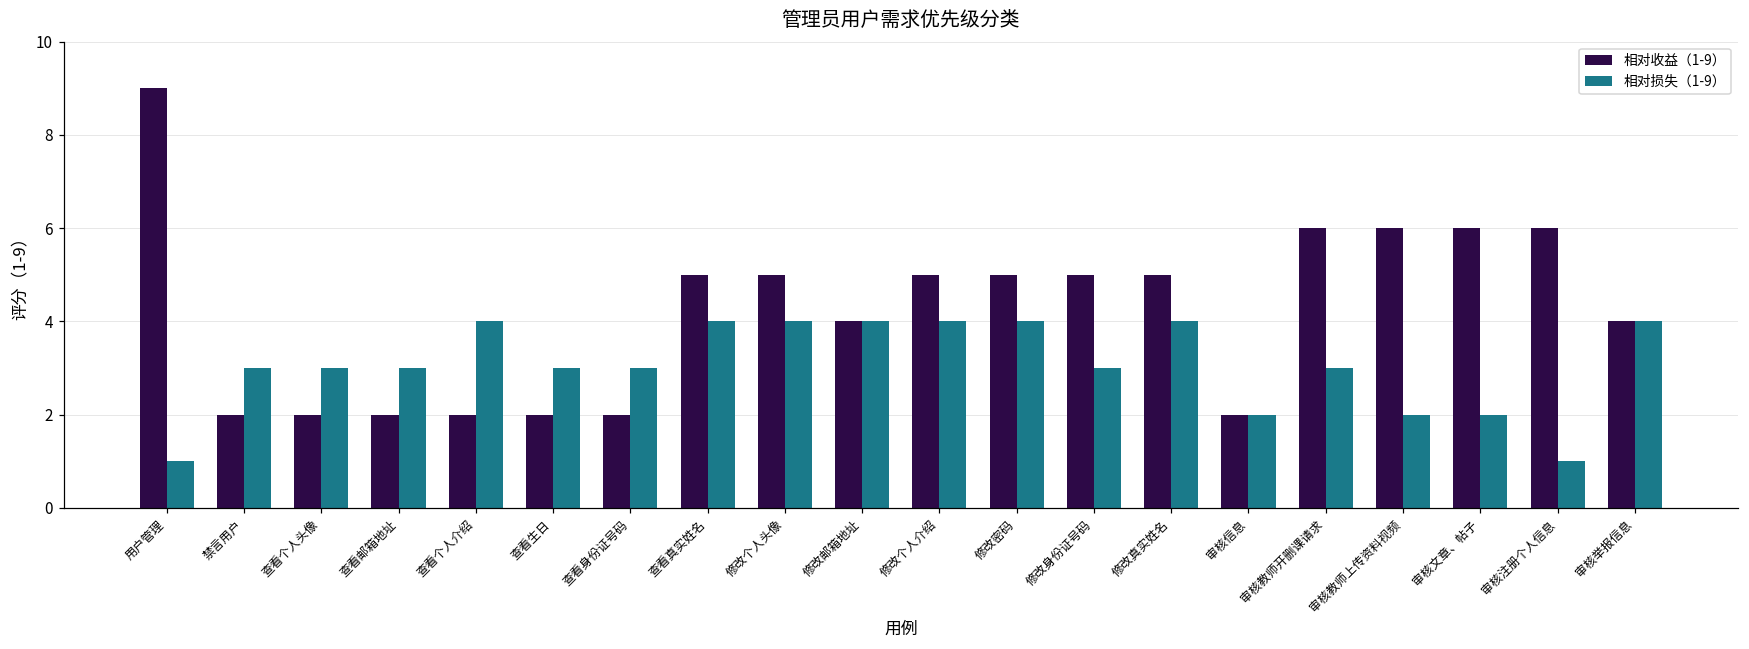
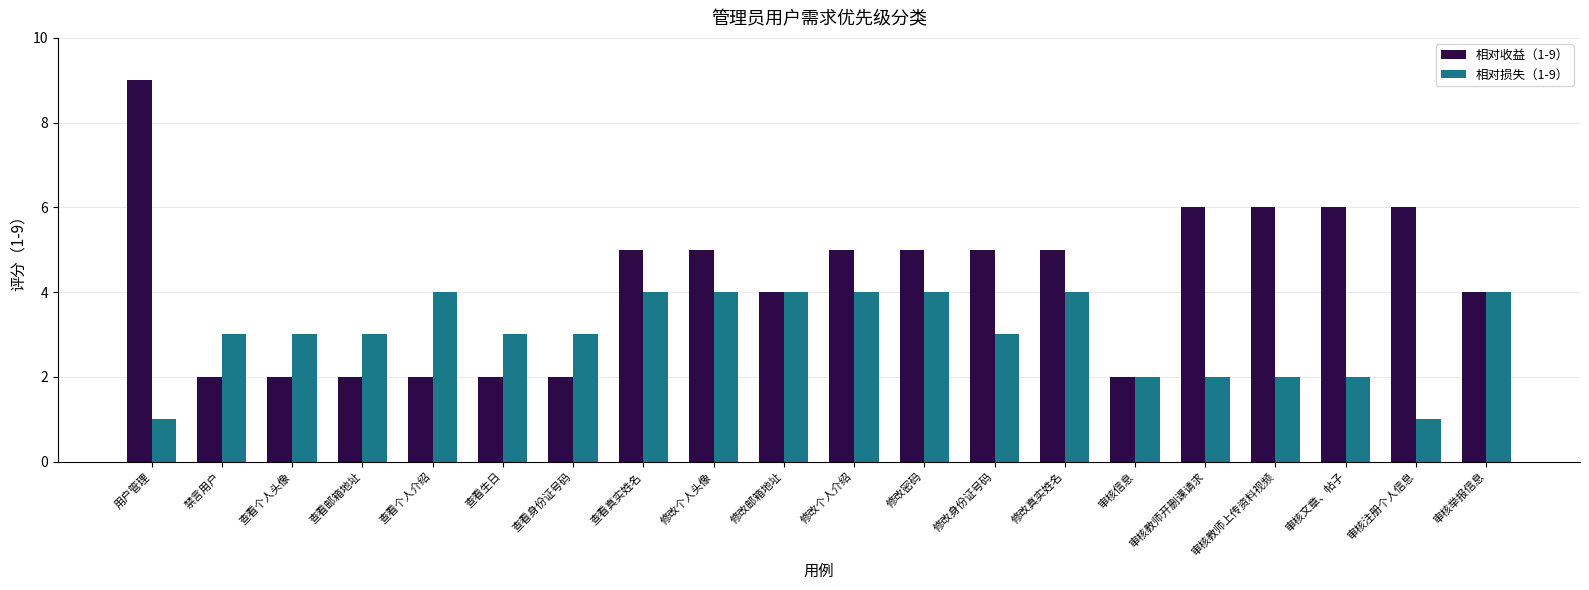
相对损失（1-9）, 审核教师开删课请求: 3 -> 2
